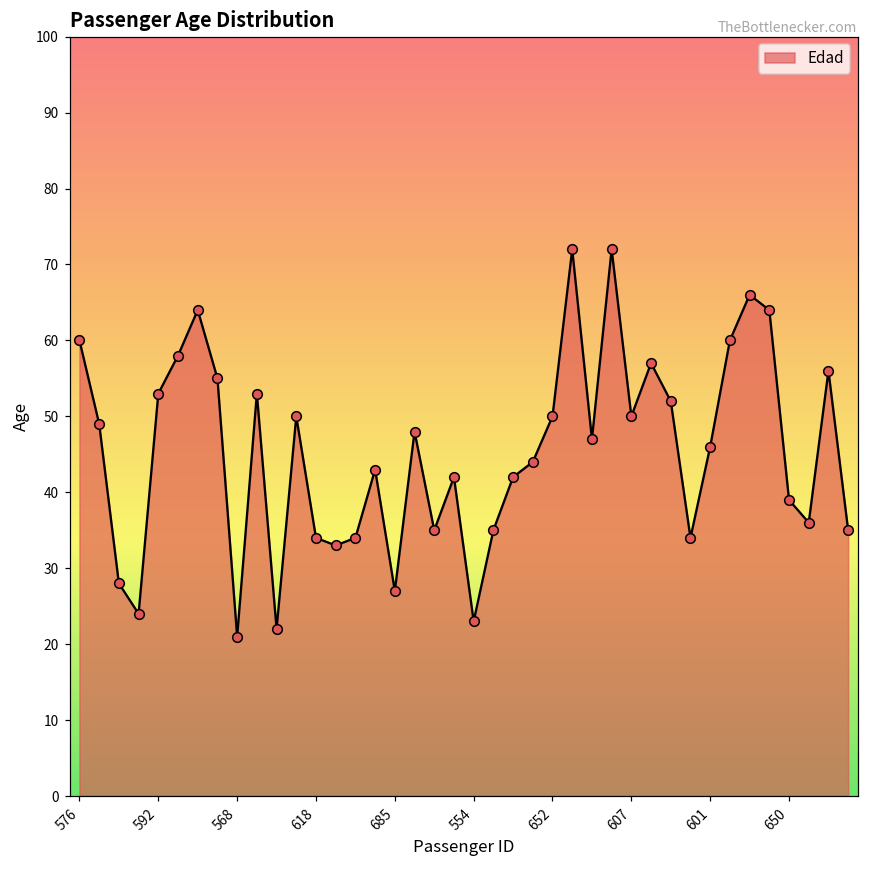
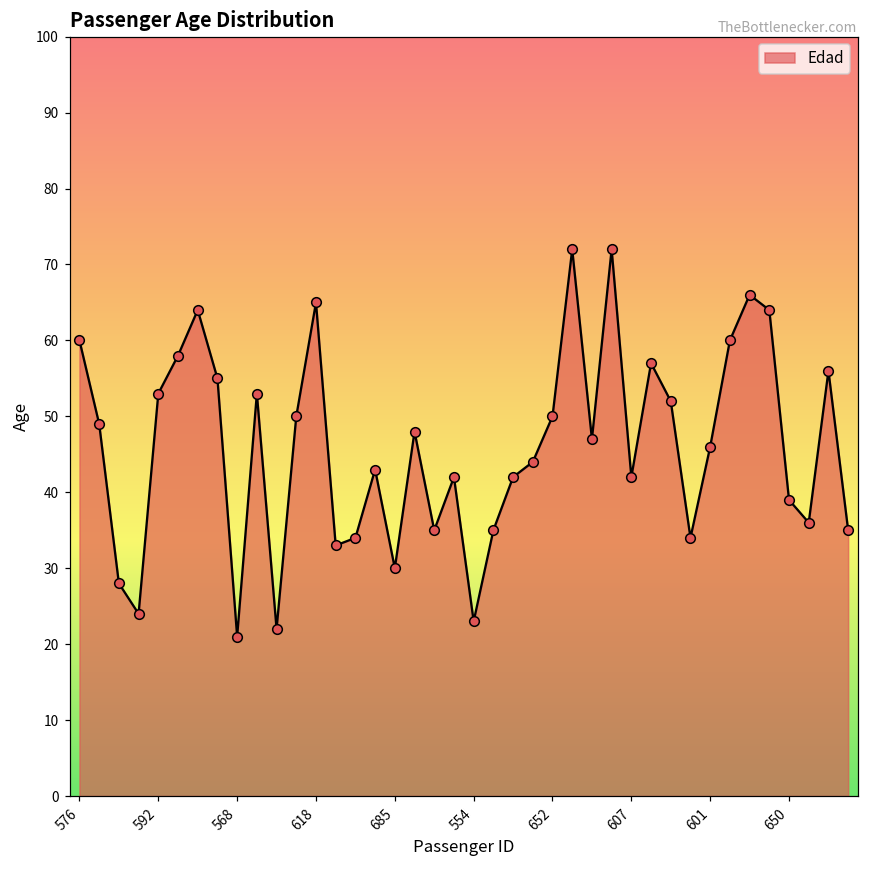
618: 34 -> 65
685: 27 -> 30
607: 50 -> 42
